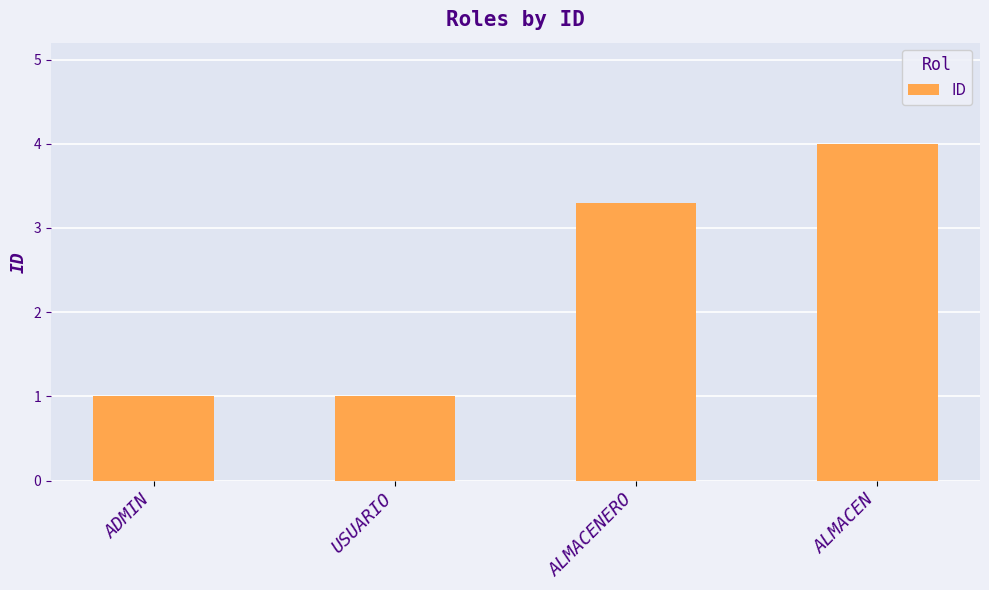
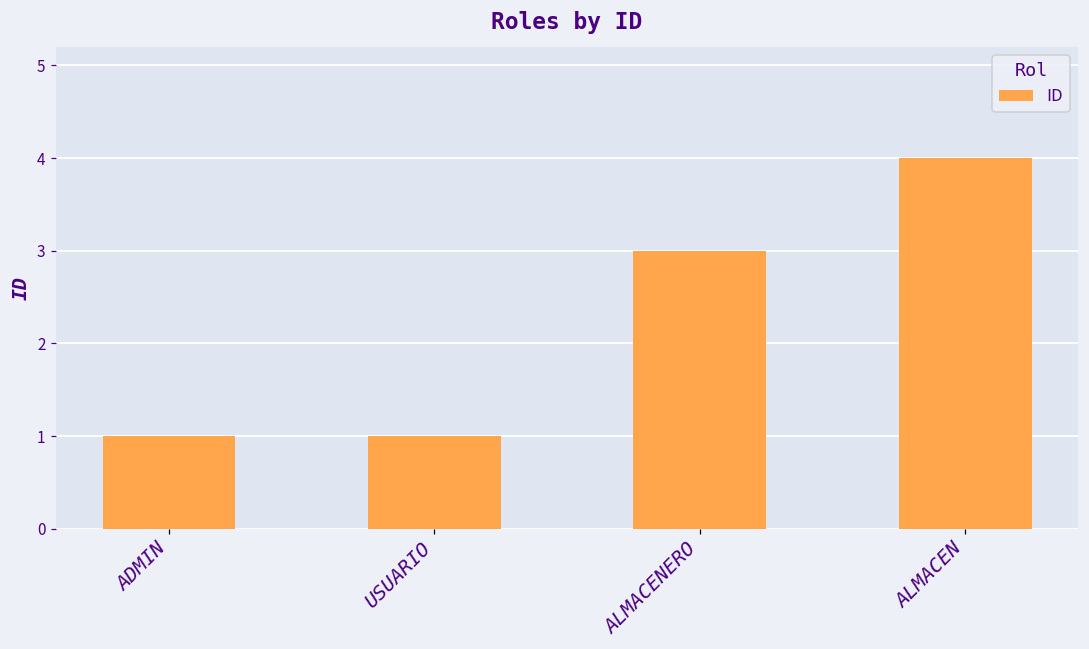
ALMACENERO: 3.3 -> 3.0
